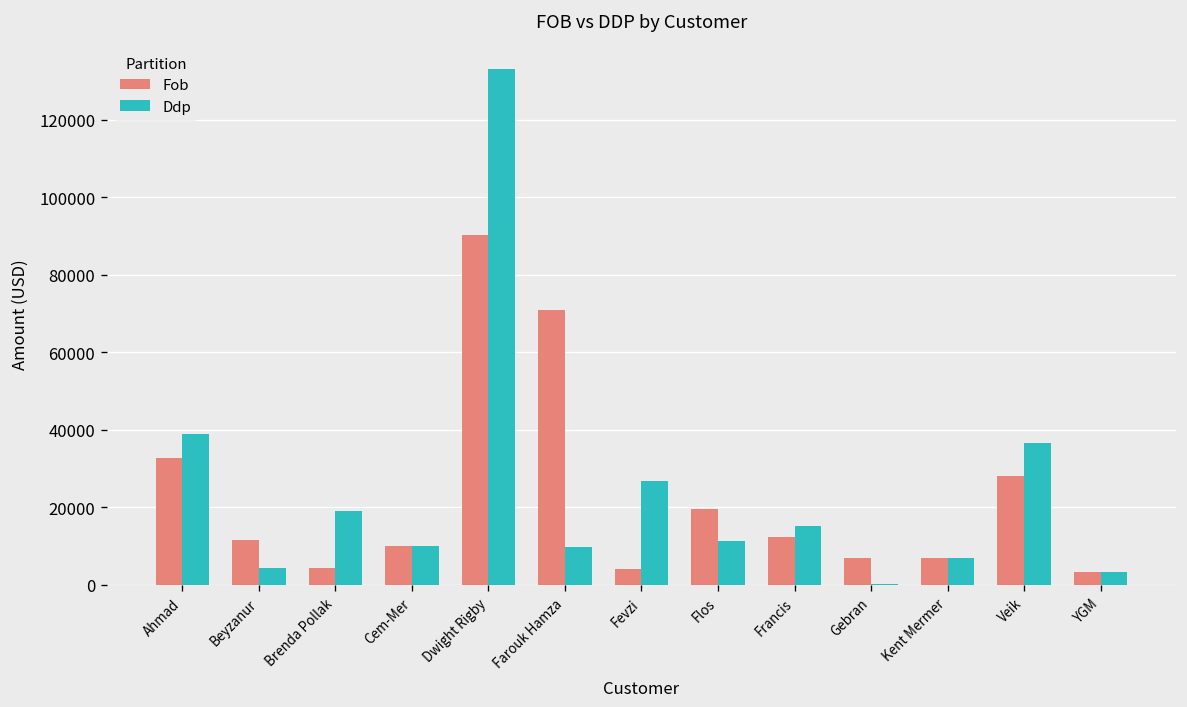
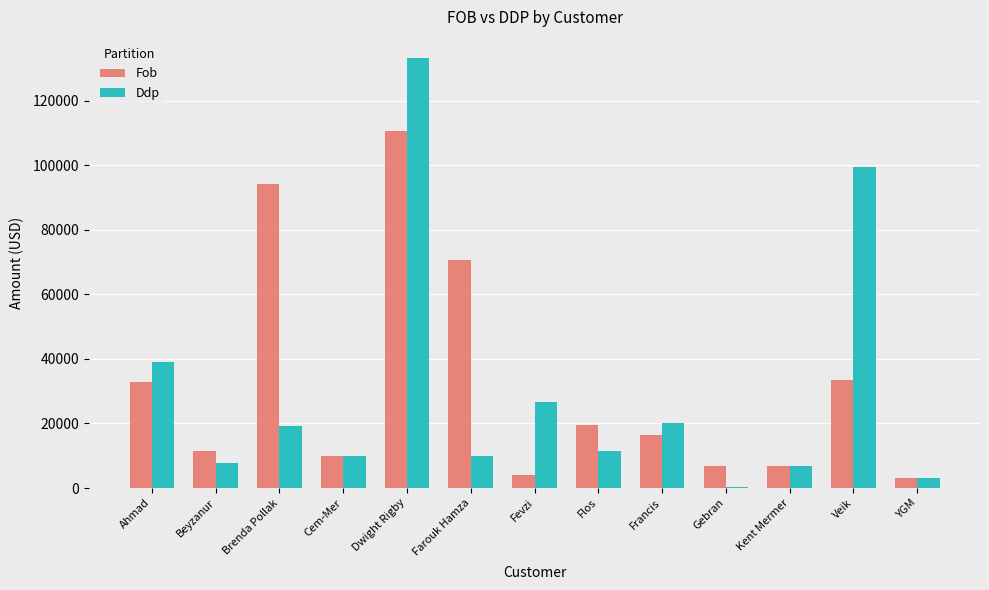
Ddp, Beyzanur: 4000 -> 8000
Fob, Brenda Pollak: 4000 -> 94000
Fob, Dwight Rigby: 90000 -> 111000
Fob, Francis: 12000 -> 16000
Ddp, Francis: 15000 -> 20000
Fob, Veik: 28000 -> 33000
Ddp, Veik: 37000 -> 99000
